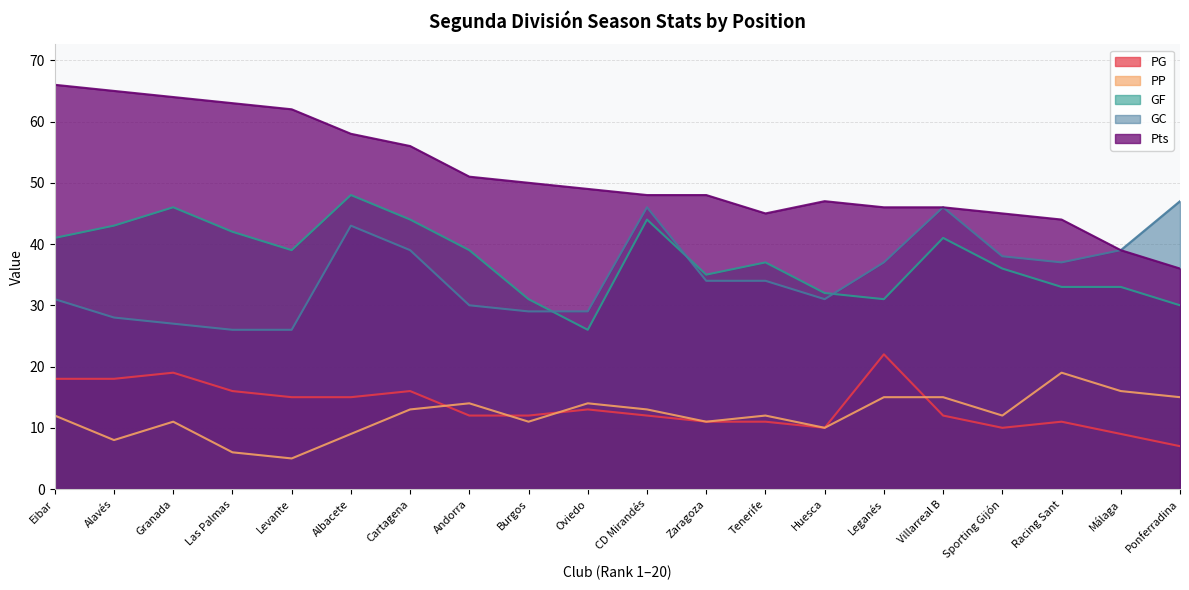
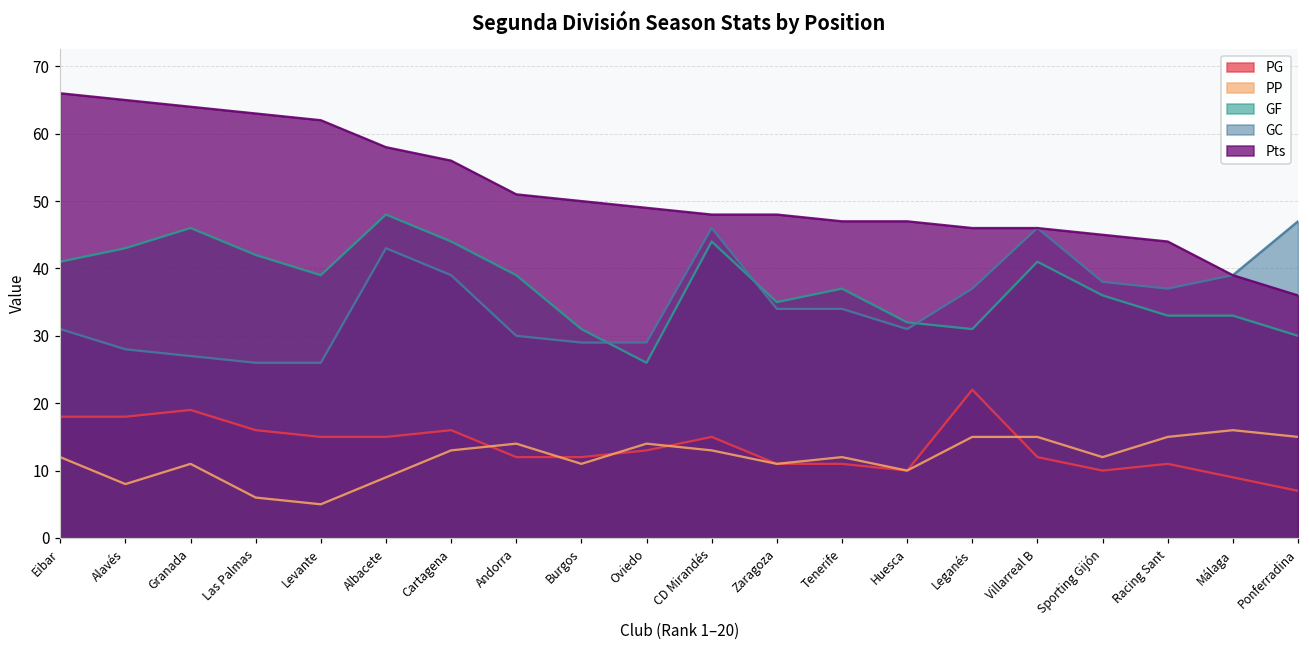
PG, CD Mirandés: 12 -> 15
Pts, Tenerife: 45 -> 47
PP, Racing Sant: 19 -> 15
